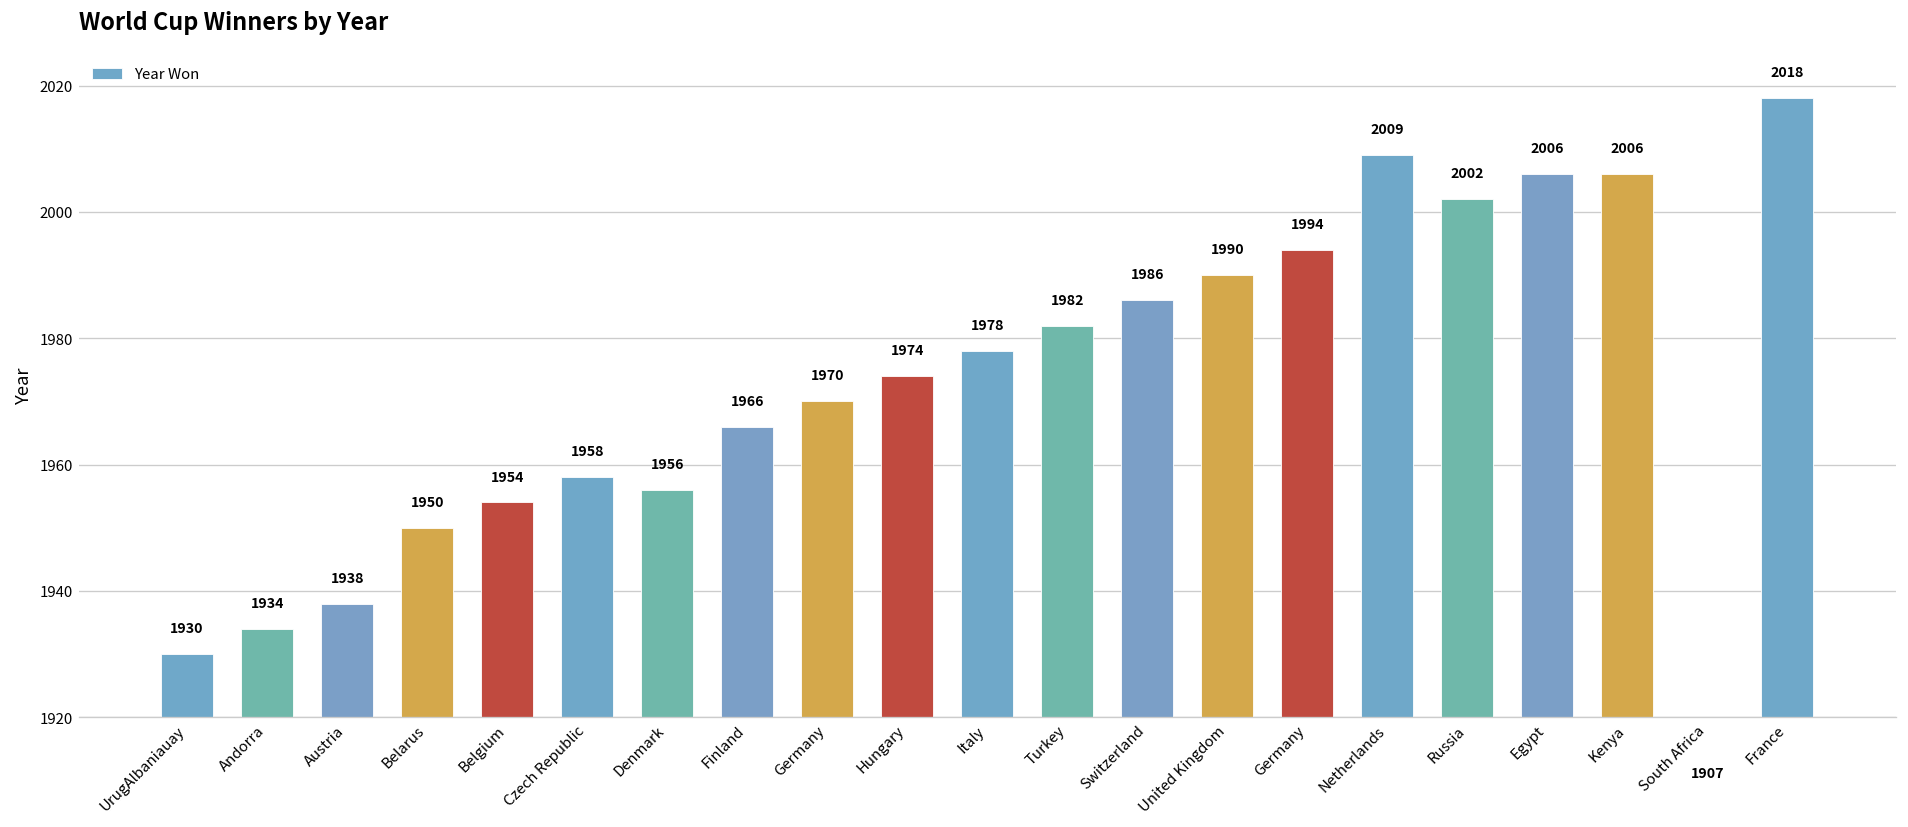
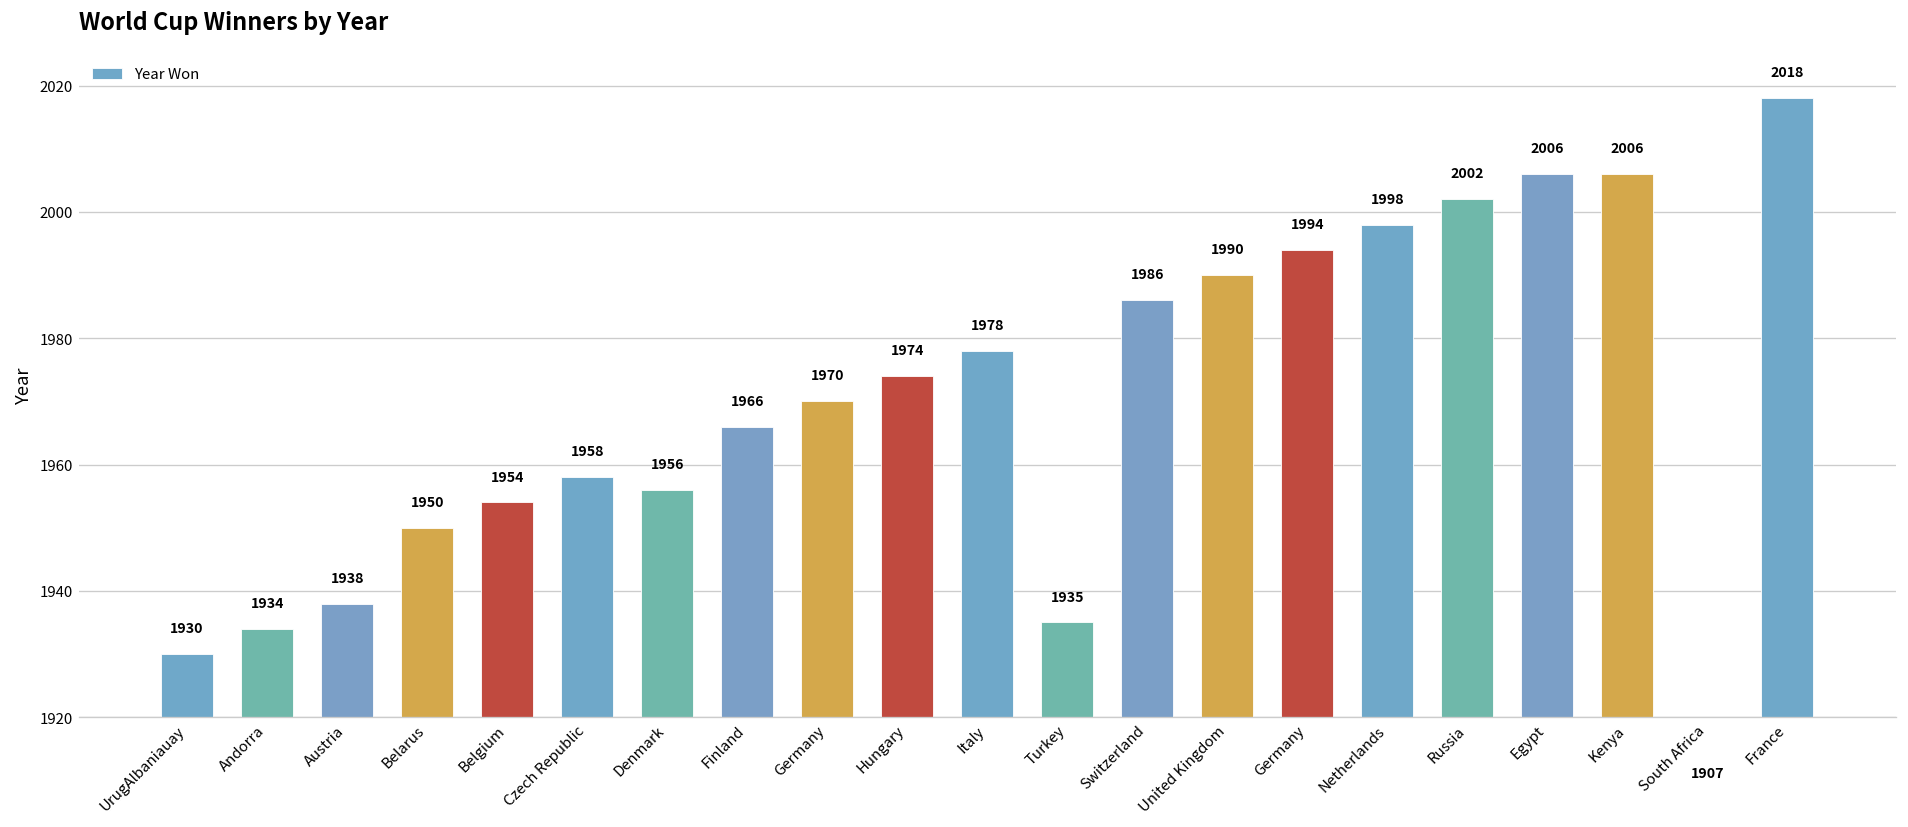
Turkey: 1982 -> 1935
Netherlands: 2009 -> 1998
